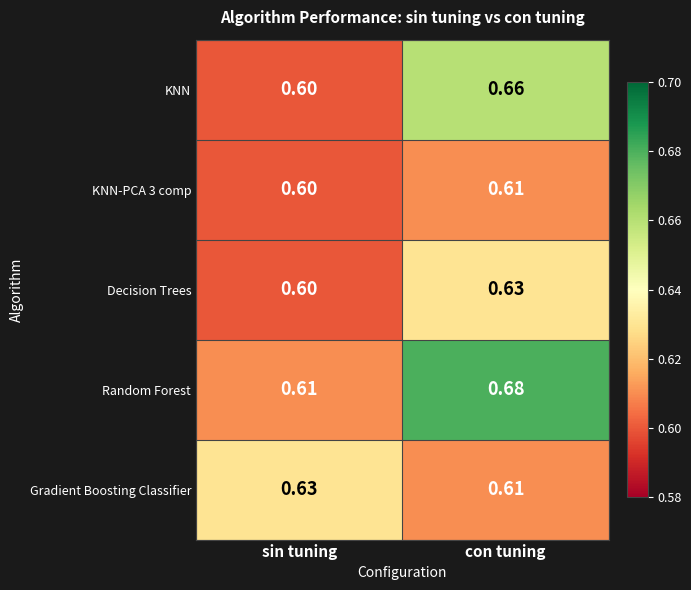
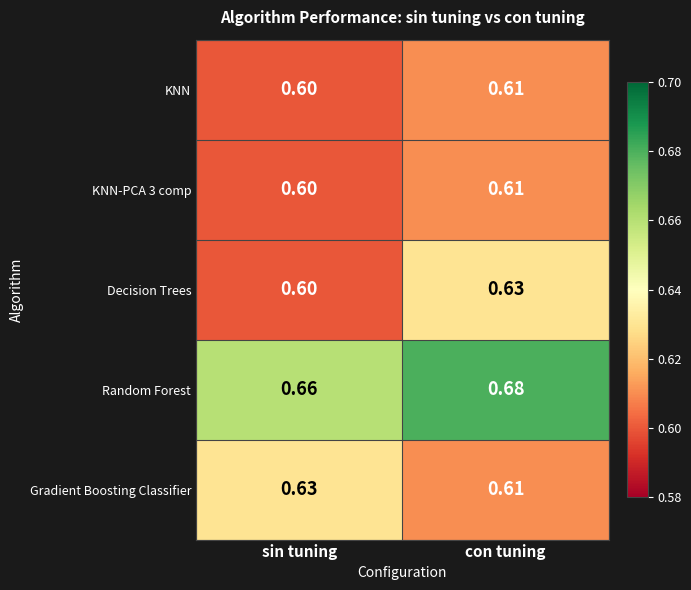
KNN, con tuning: 0.66 -> 0.61
Random Forest, sin tuning: 0.61 -> 0.66
